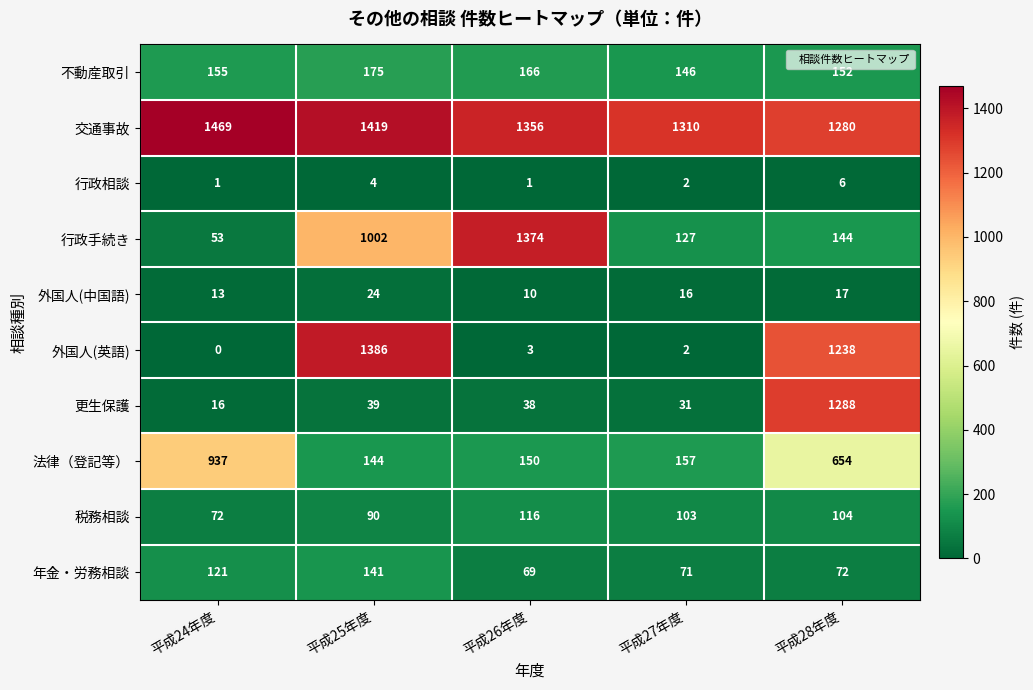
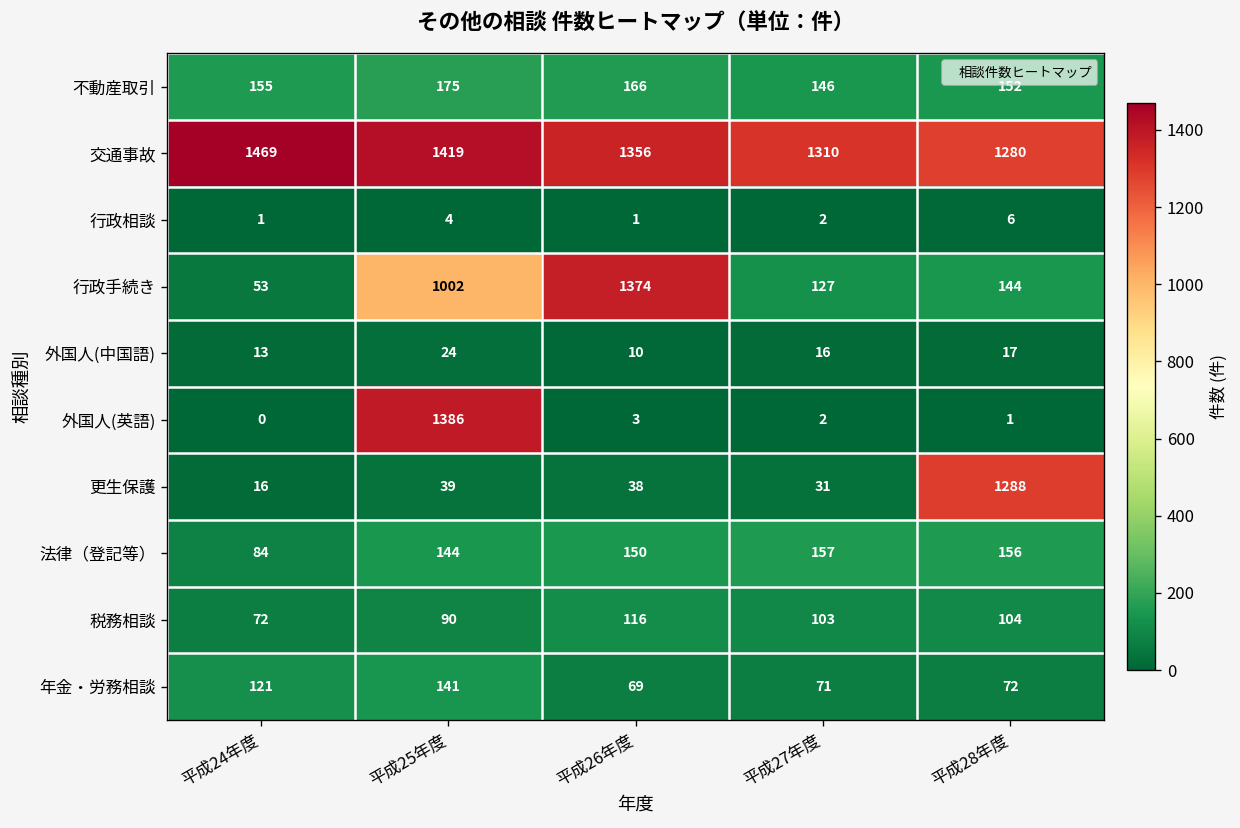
外国人(英語), 平成28年度: 1238 -> 1
法律（登記等）, 平成24年度: 937 -> 84
法律（登記等）, 平成28年度: 654 -> 156
